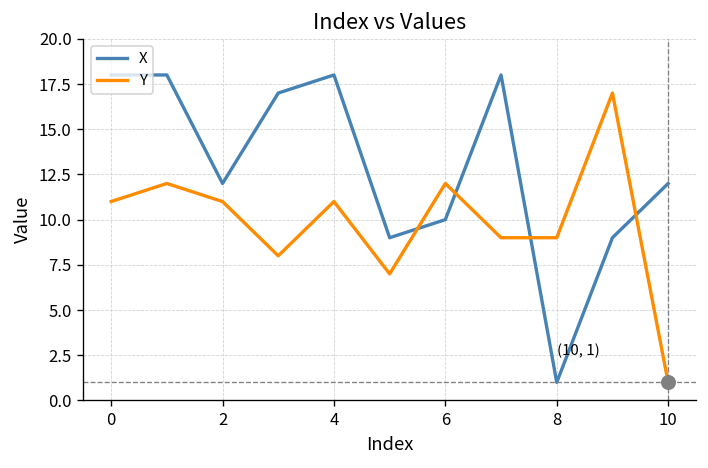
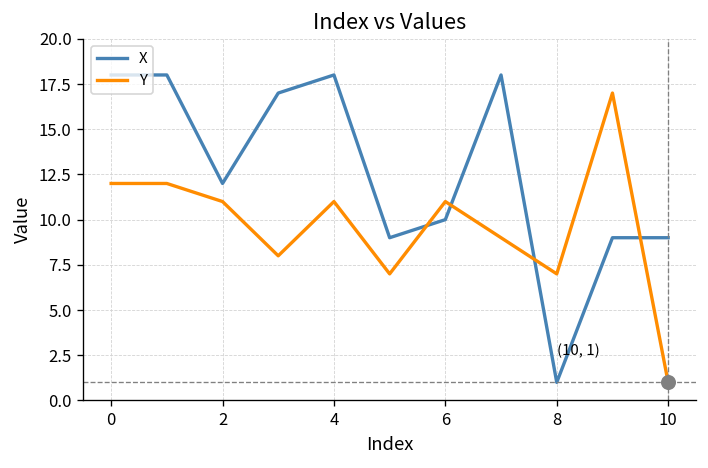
Y, 0: 11 -> 12
Y, 6: 12 -> 11
Y, 8: 9 -> 7
X, 10: 12 -> 9
